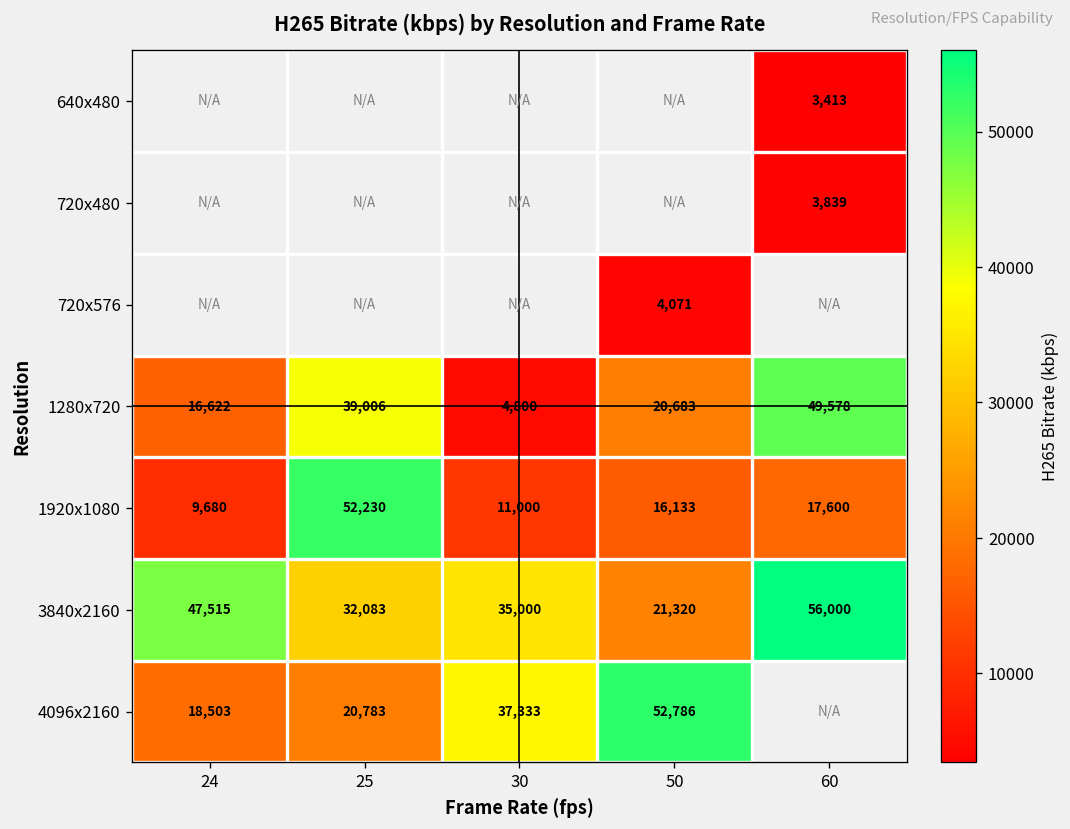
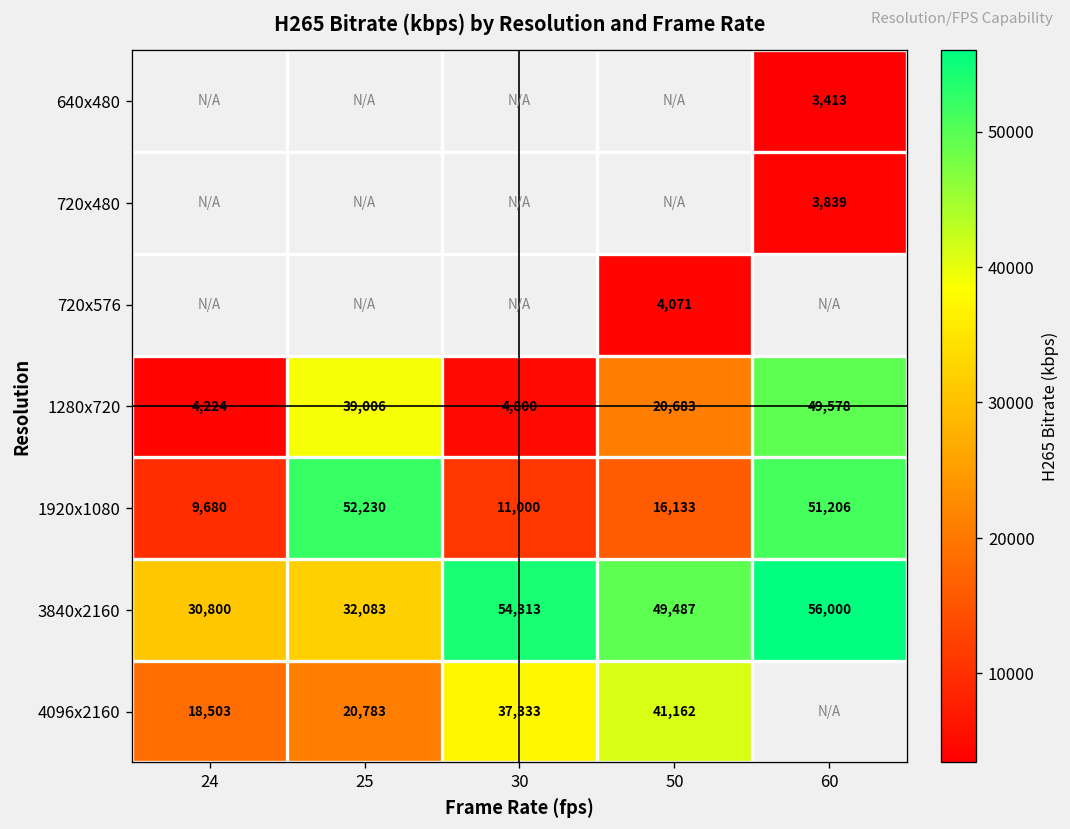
1280x720, 24: 16,622 -> 4,224
1920x1080, 60: 17,600 -> 51,206
3840x2160, 24: 47,515 -> 30,800
3840x2160, 30: 35,000 -> 54,313
3840x2160, 50: 21,320 -> 49,487
4096x2160, 50: 52,786 -> 41,162
